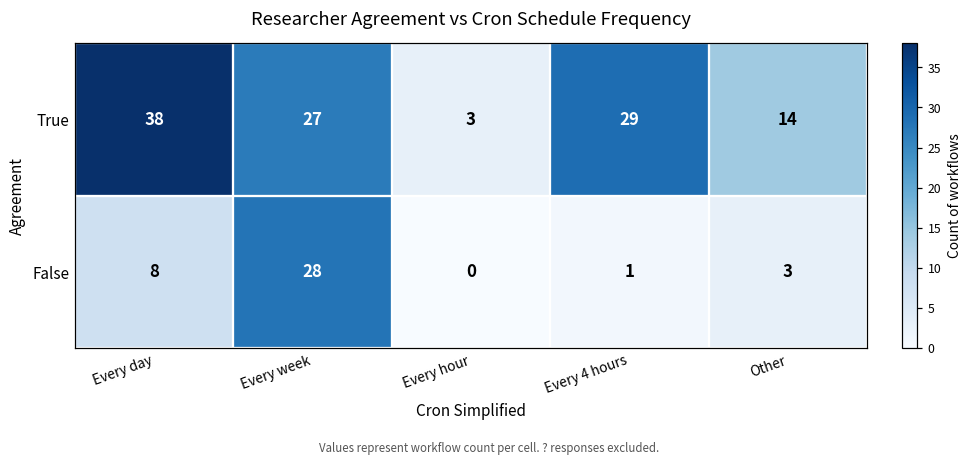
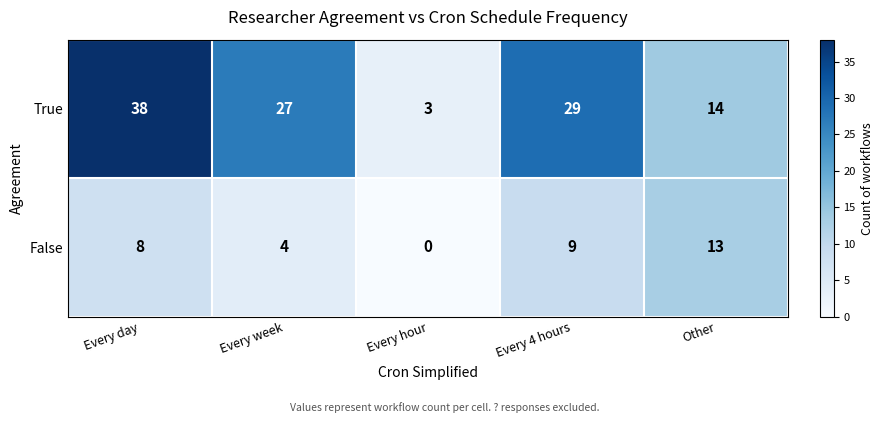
False, Every week: 28 -> 4
False, Every 4 hours: 1 -> 9
False, Other: 3 -> 13
